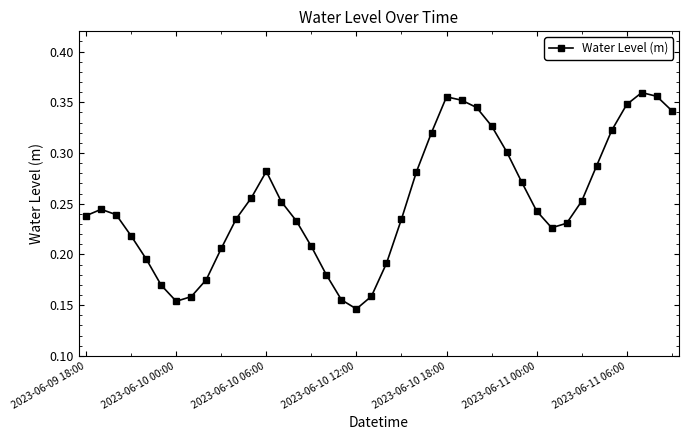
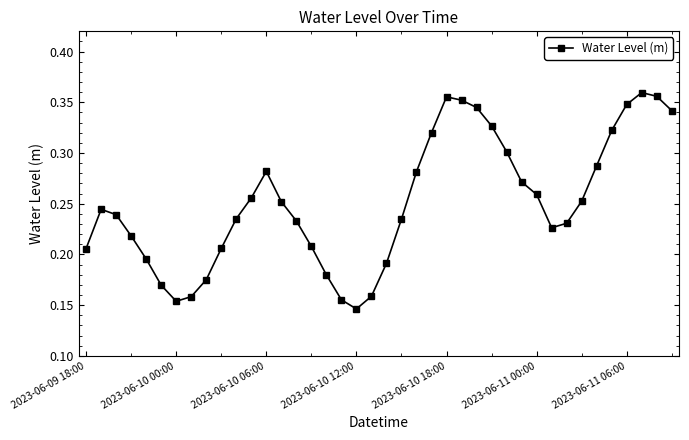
2023-06-09 18:00: 0.238 -> 0.206
2023-06-11 00:00: 0.243 -> 0.259
